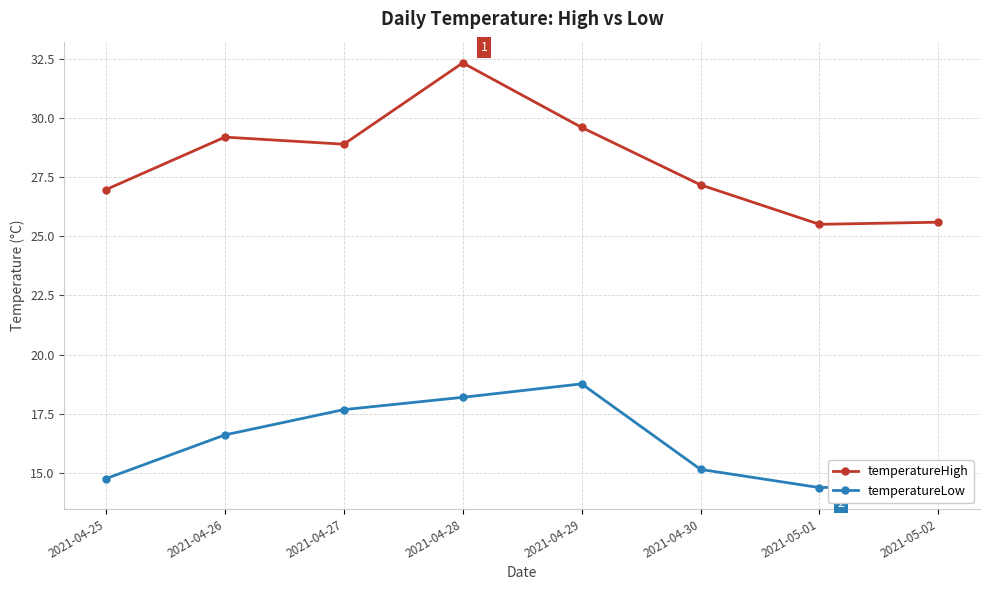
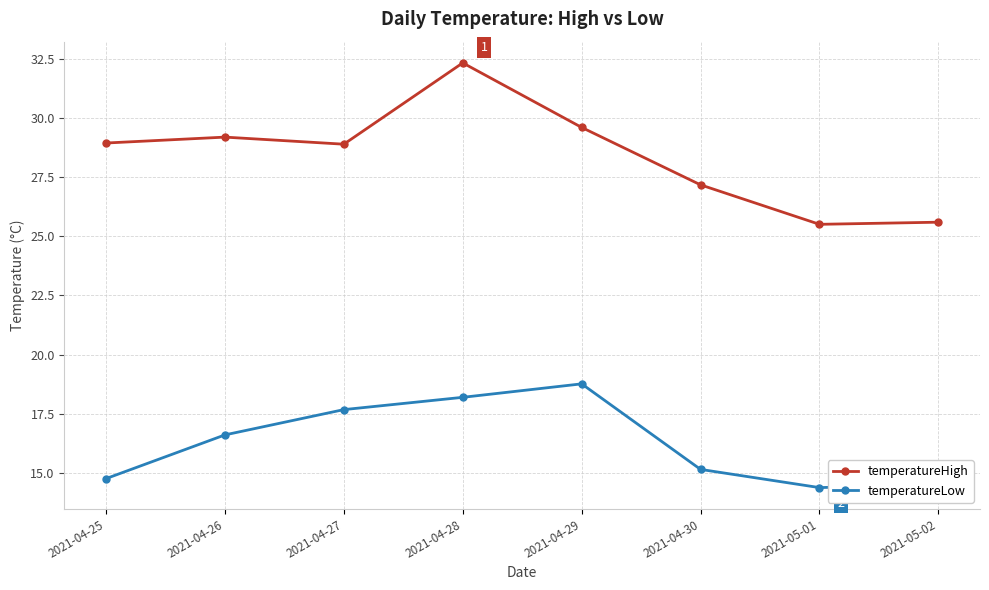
temperatureHigh, 2021-04-25: 27.0 -> 29.0
